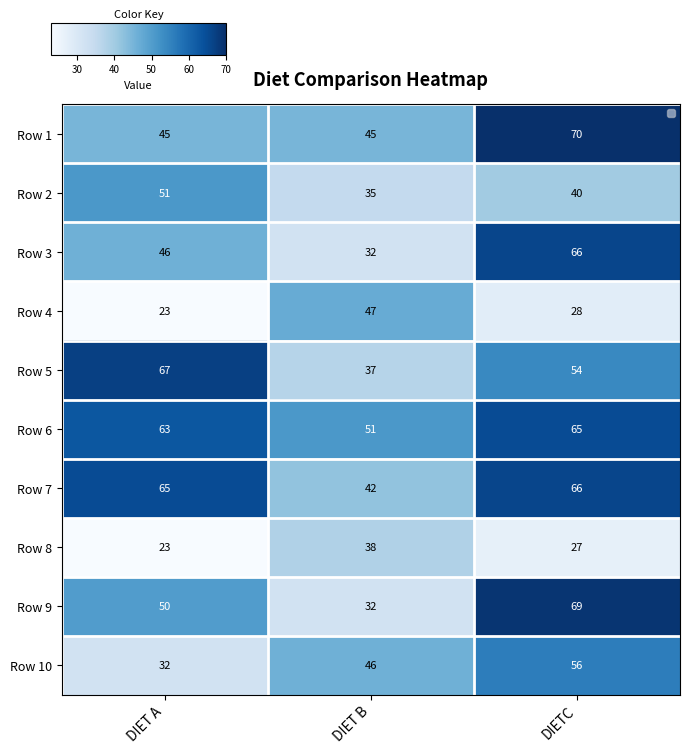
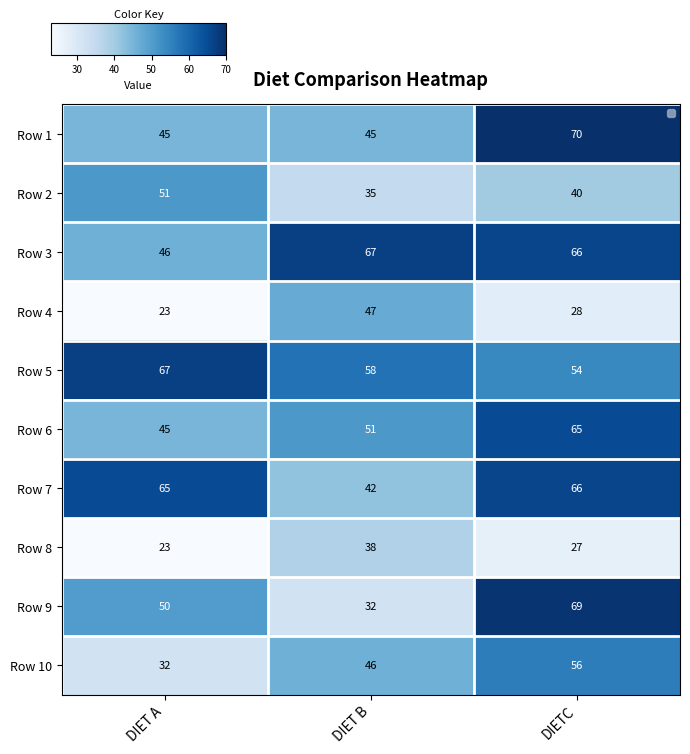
Row 3, DIET B: 32 -> 67
Row 5, DIET B: 37 -> 58
Row 6, DIET A: 63 -> 45
